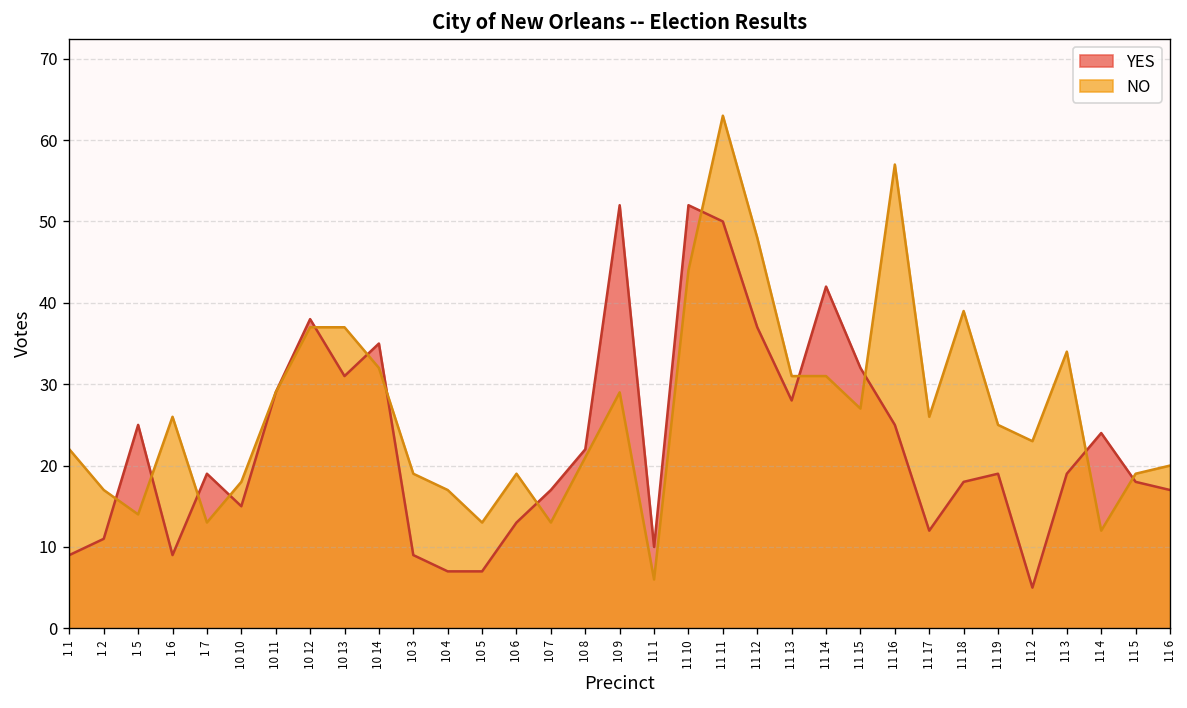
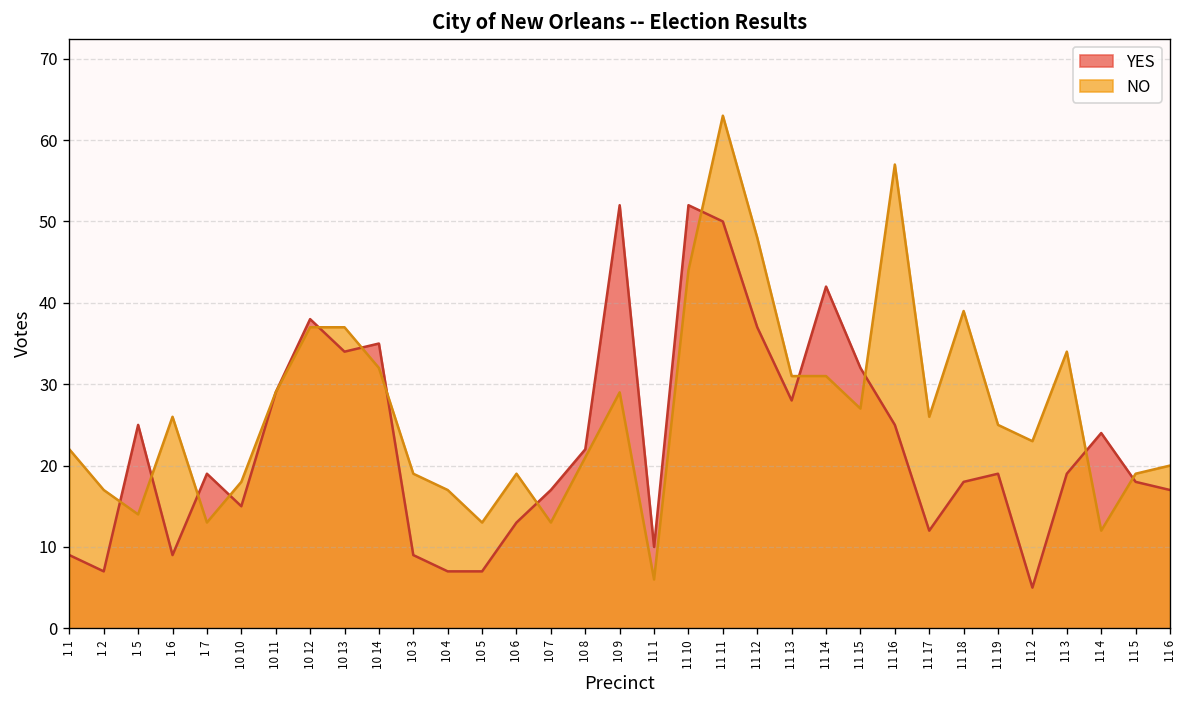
YES, 1 2: 11 -> 7
YES, 10 13: 31 -> 34
